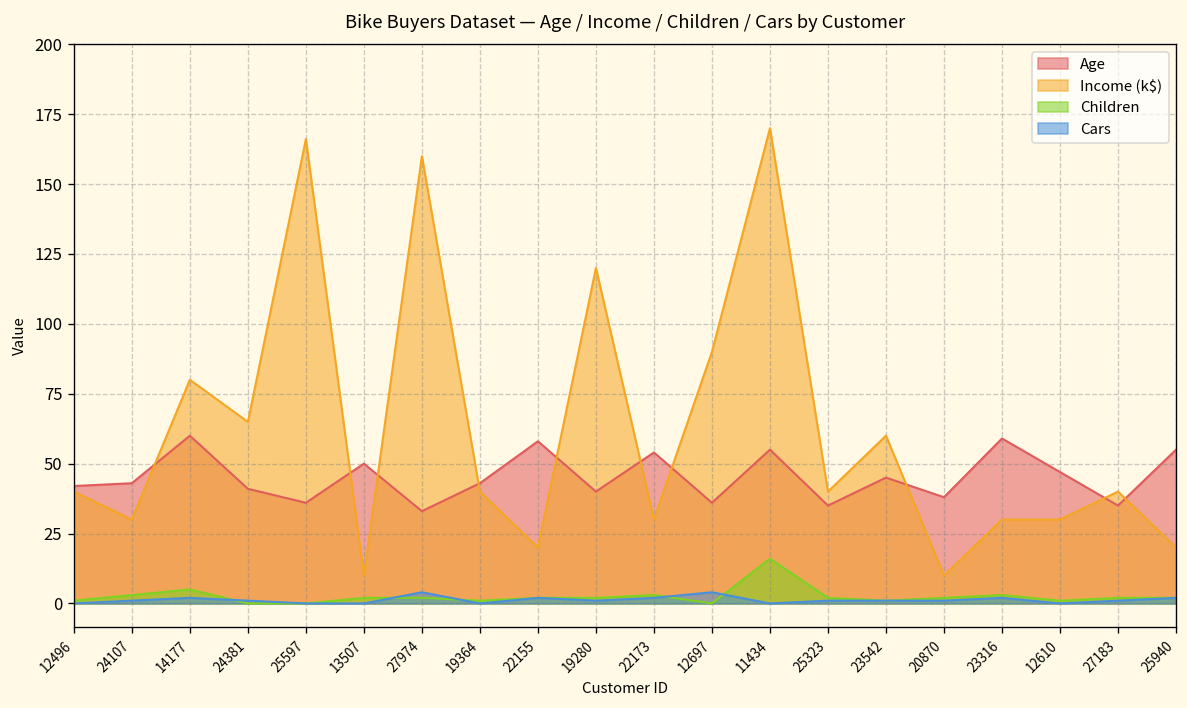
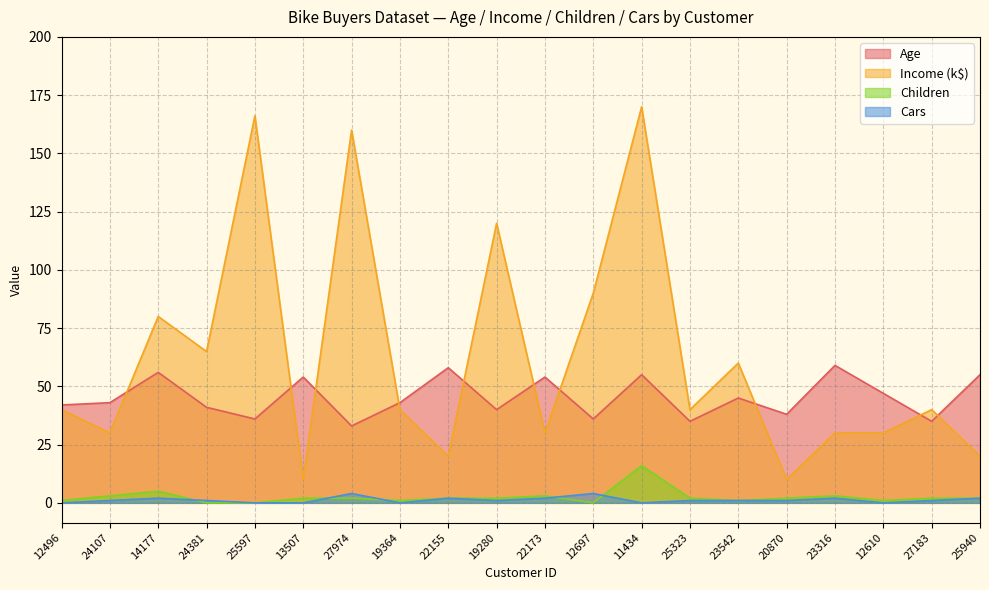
Age, 14177: 60 -> 56
Age, 13507: 50 -> 54
